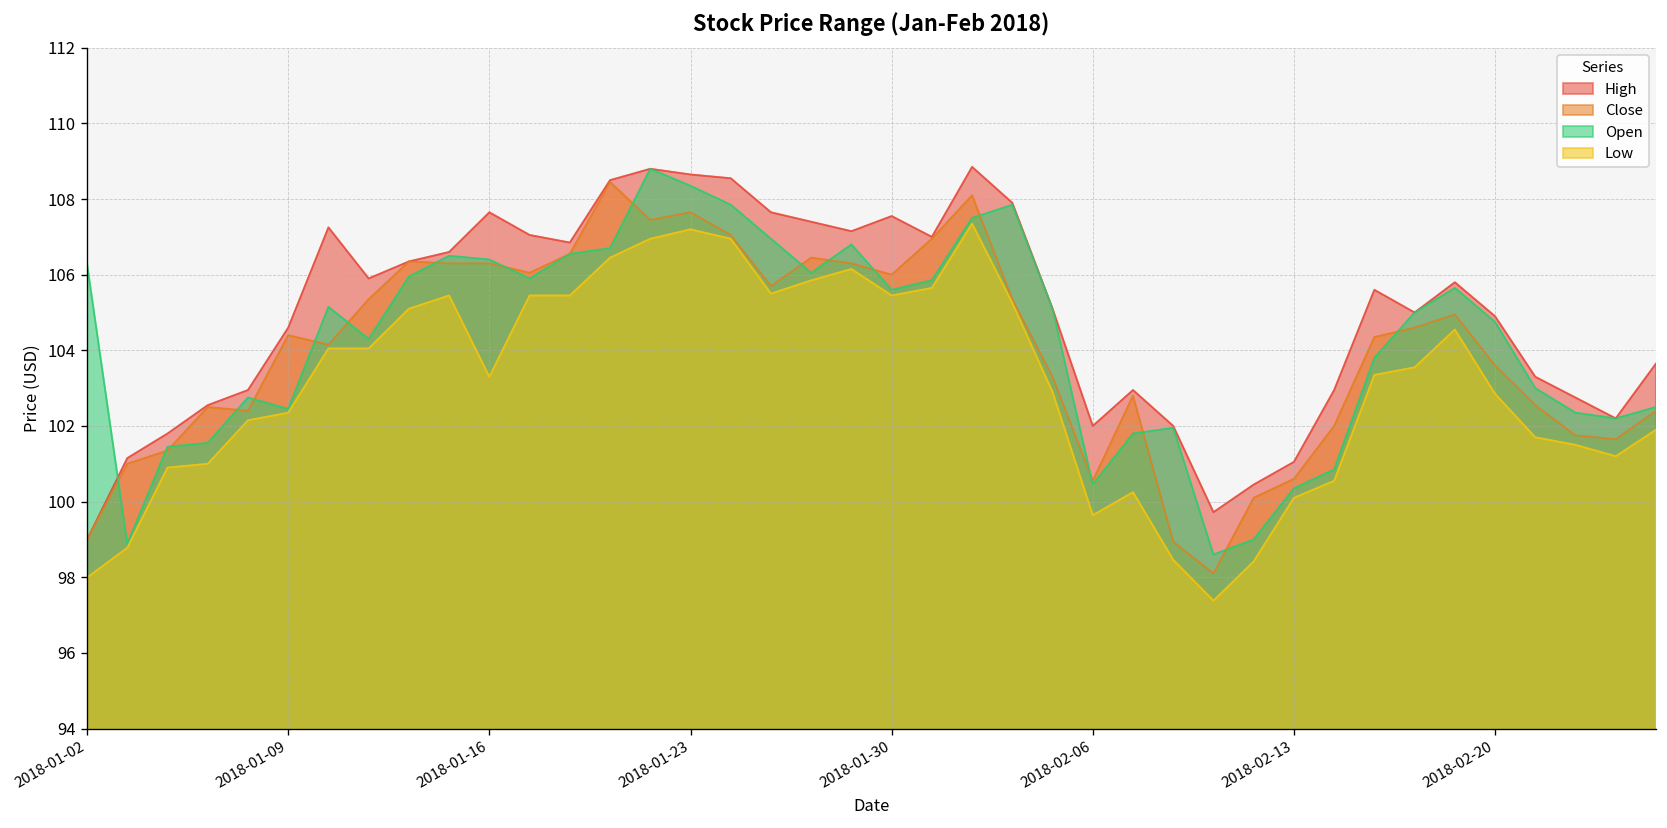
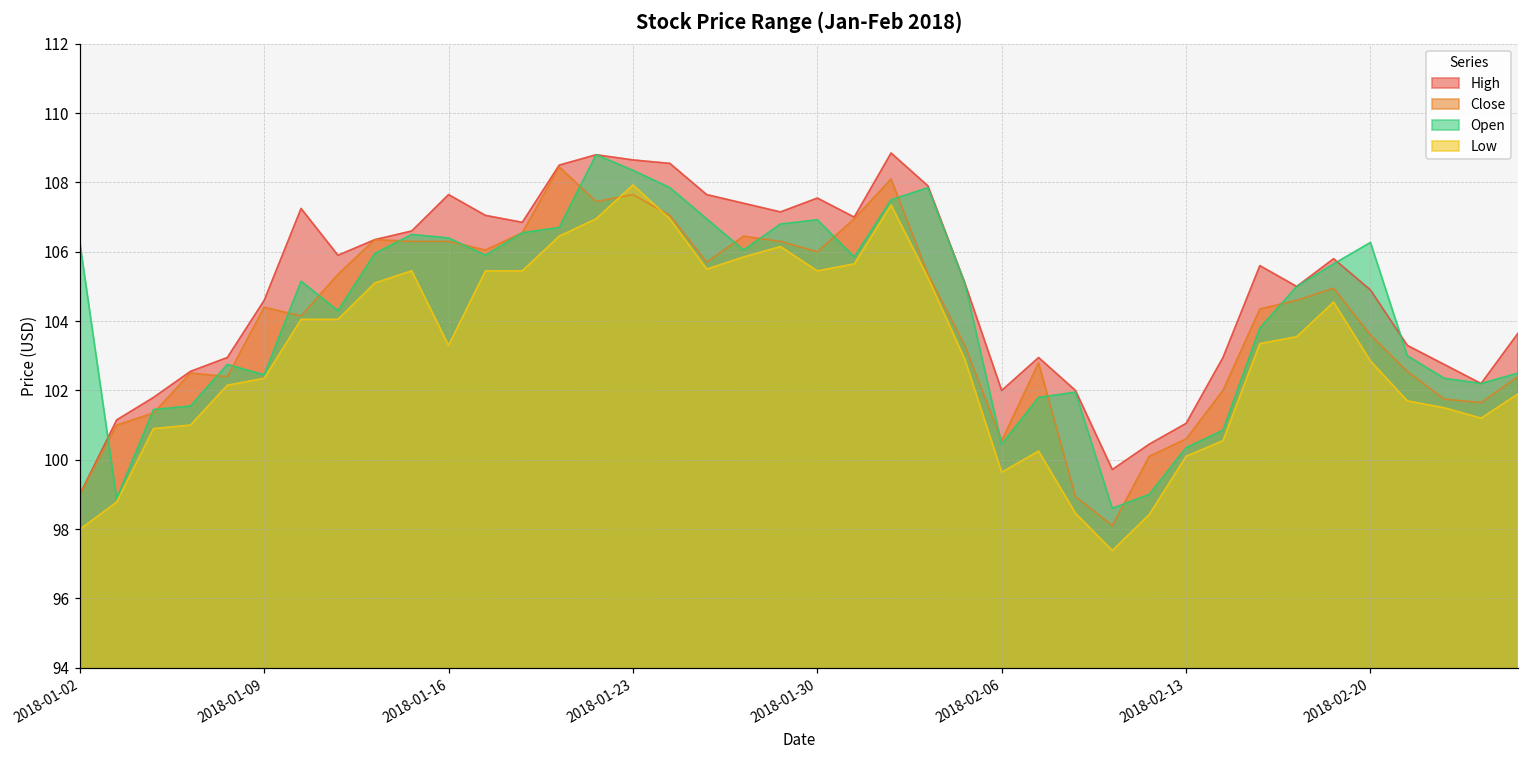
Low, 2018-01-23: 107.2 -> 107.9
Open, 2018-01-30: 105.6 -> 106.9
Open, 2018-02-20: 104.8 -> 106.3
